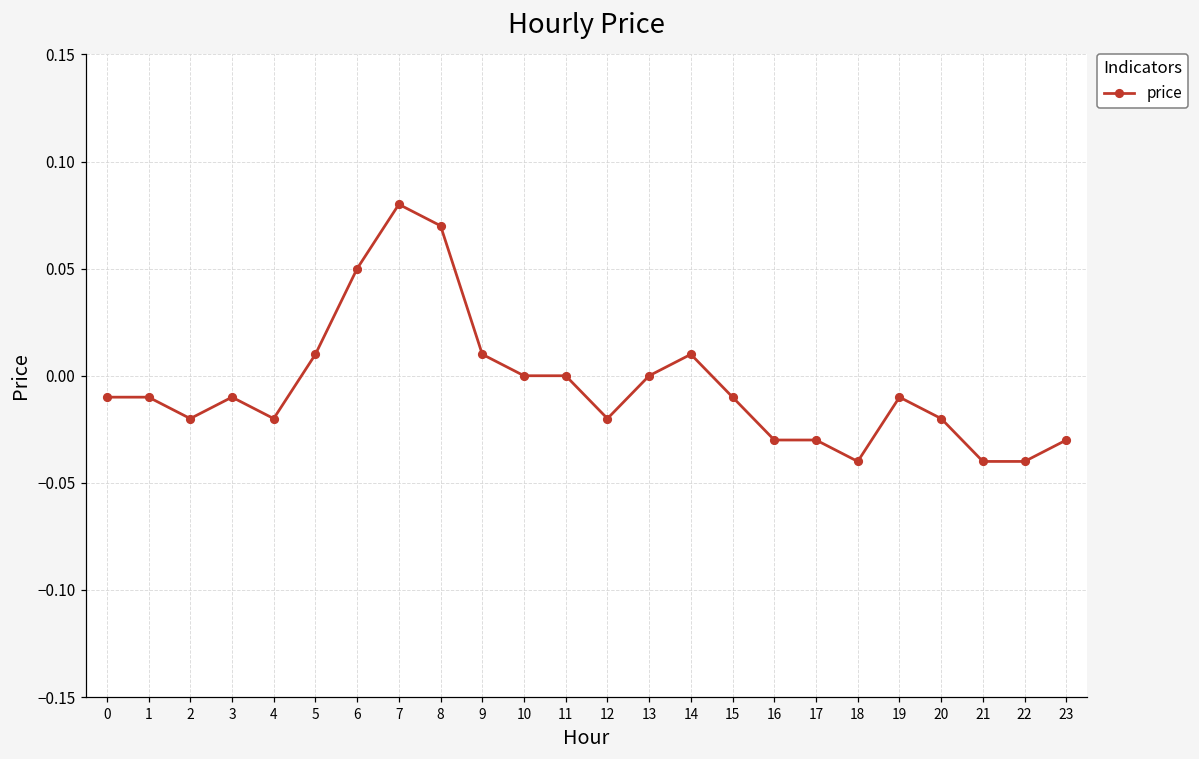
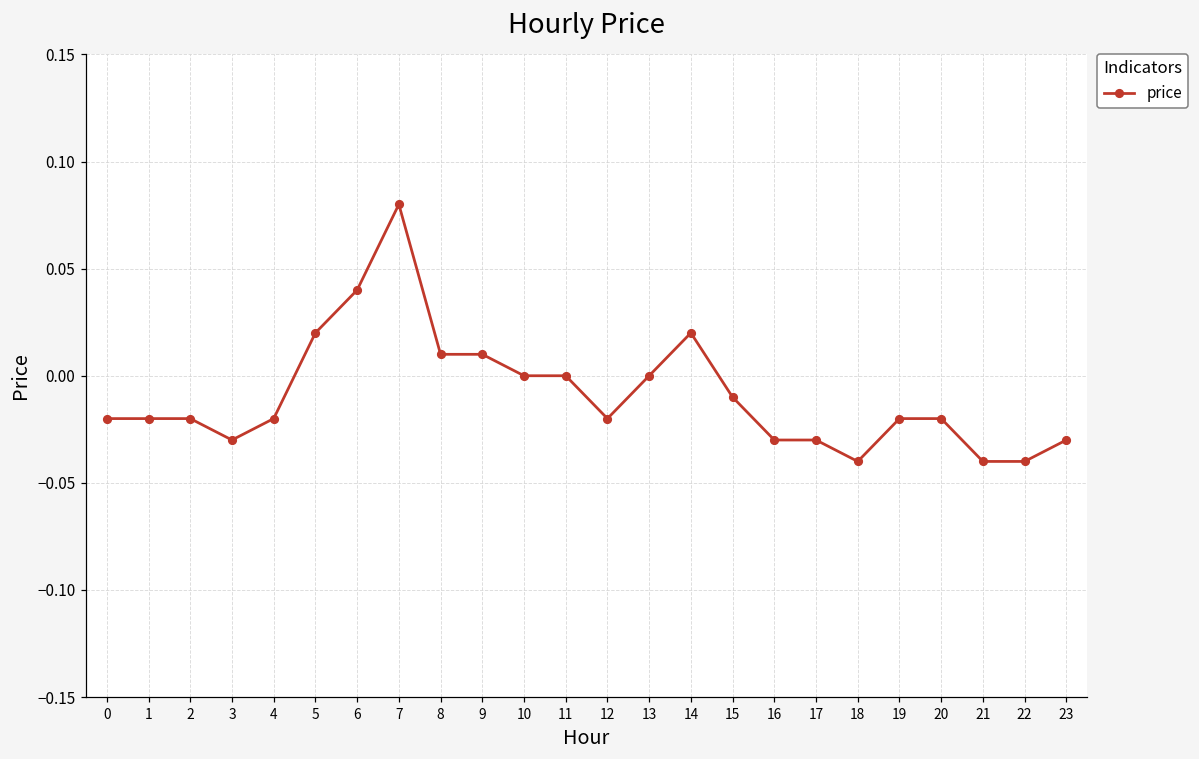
0: -0.01 -> -0.02
1: -0.01 -> -0.02
3: -0.01 -> -0.03
5: 0.01 -> 0.02
6: 0.05 -> 0.04
8: 0.07 -> 0.01
14: 0.01 -> 0.02
19: -0.01 -> -0.02
